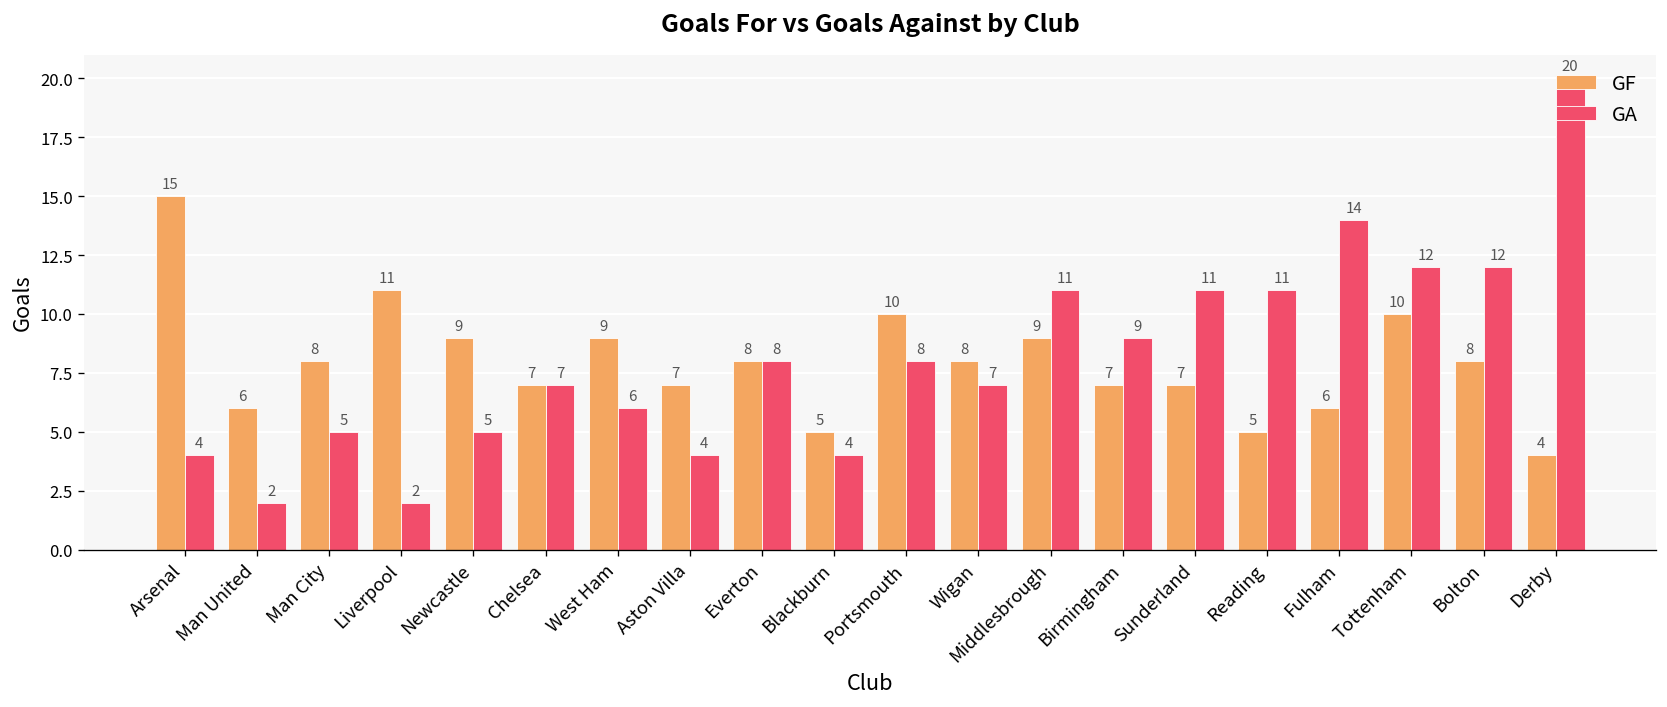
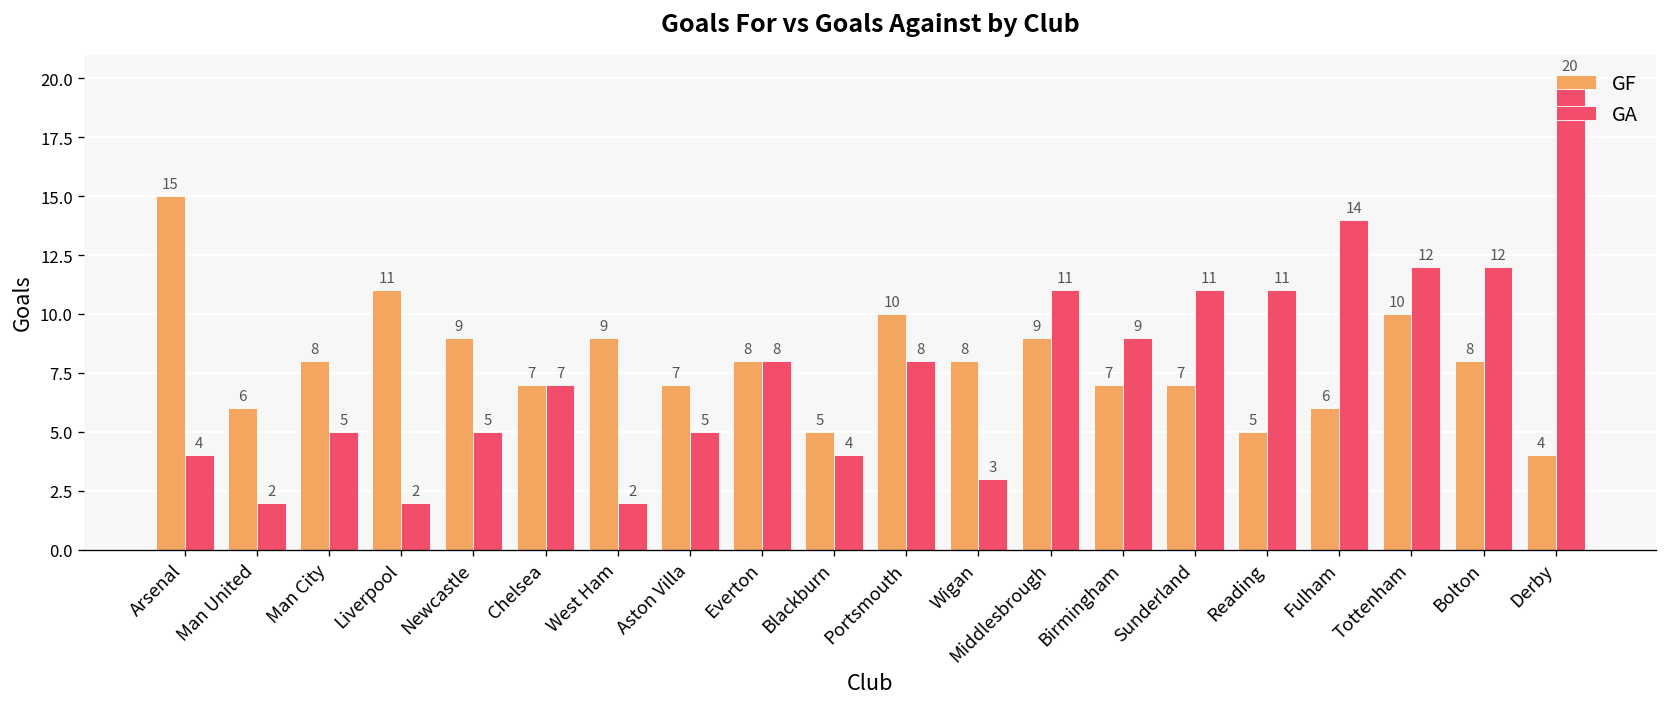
GA, West Ham: 6 -> 2
GA, Aston Villa: 4 -> 5
GA, Wigan: 7 -> 3
